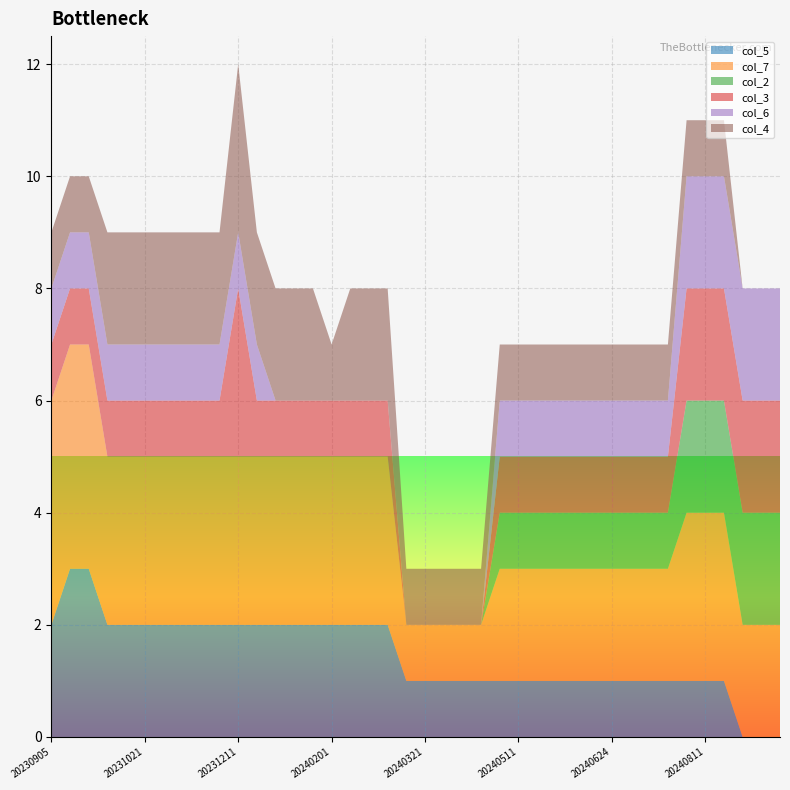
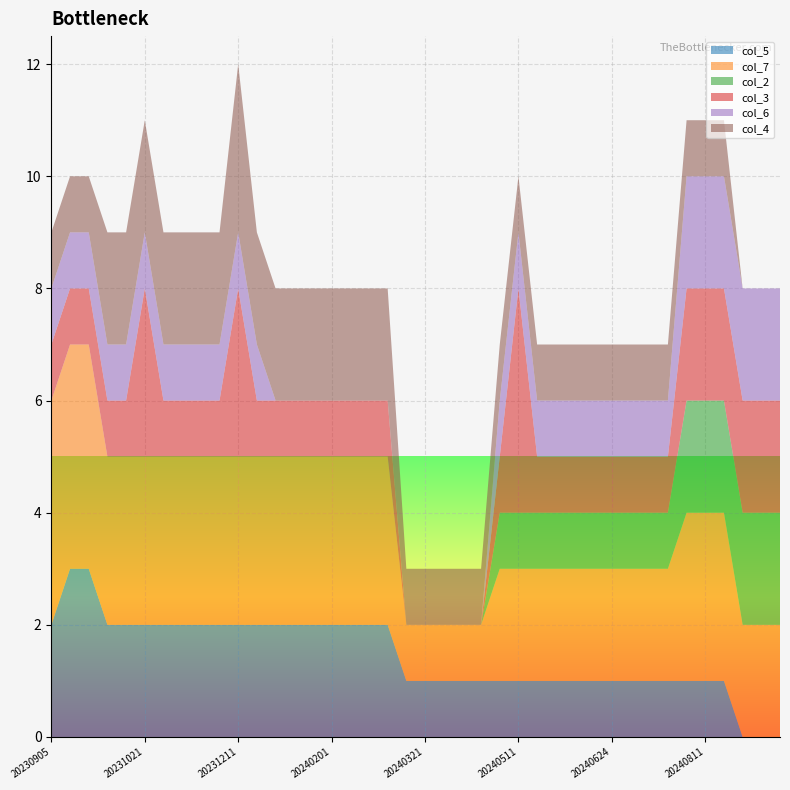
col_3, 20231021: 1 -> 3
col_4, 20240201: 1 -> 2
col_3, 20240511: 1 -> 4
